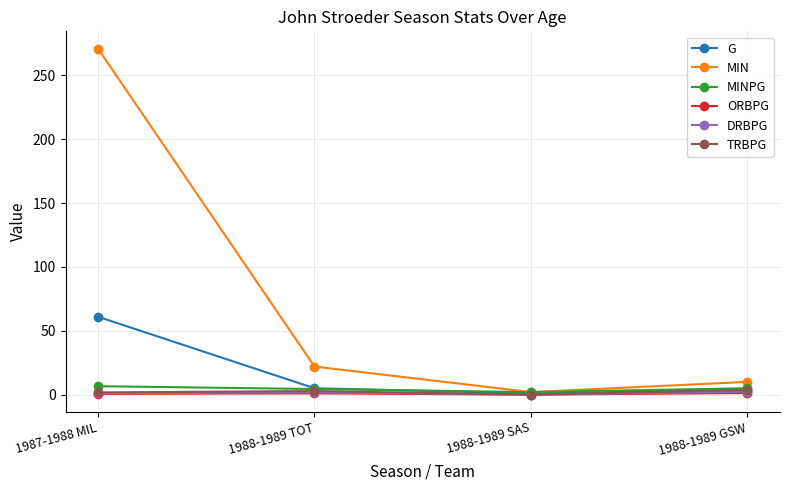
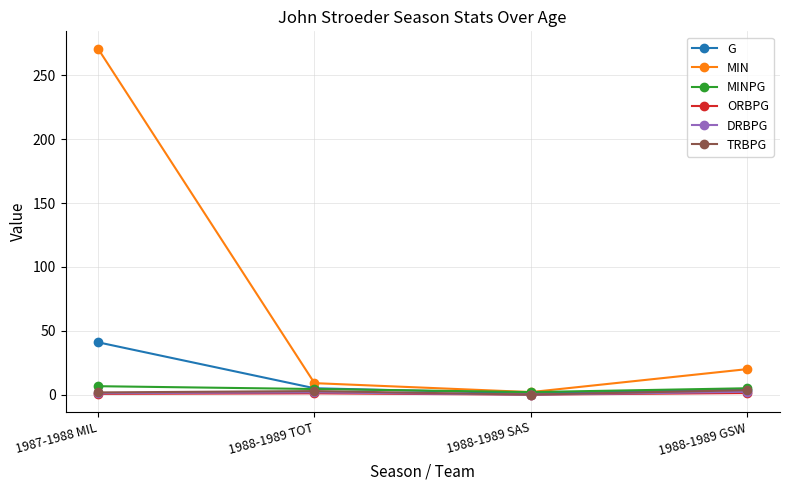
G, 1987-1988 MIL: 61 -> 41
MIN, 1988-1989 TOT: 22 -> 9
MIN, 1988-1989 GSW: 10 -> 20
